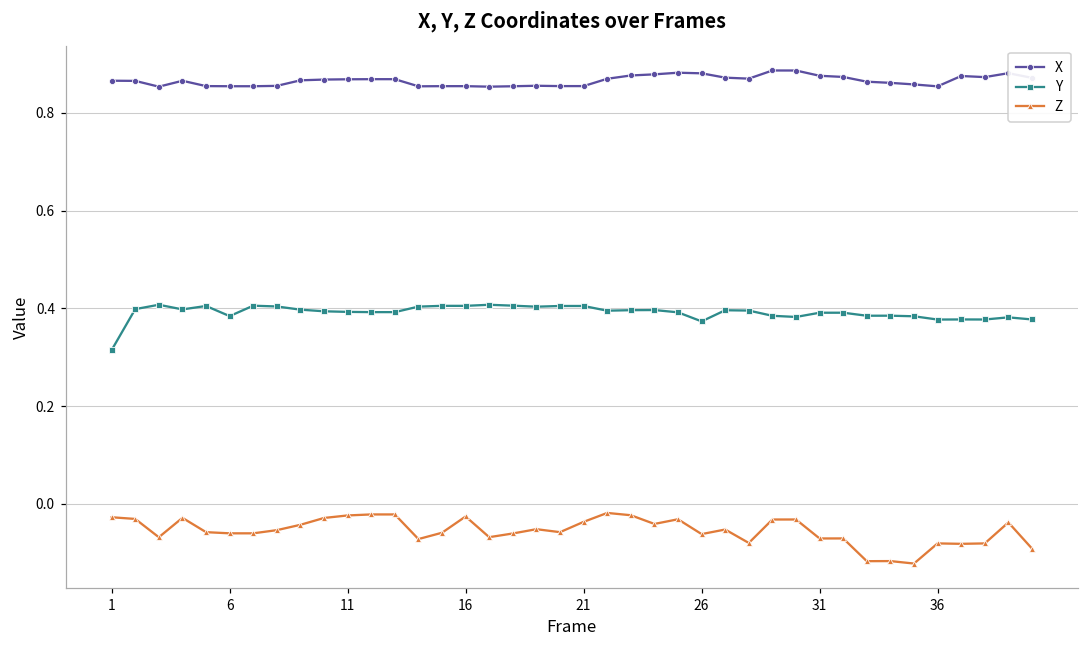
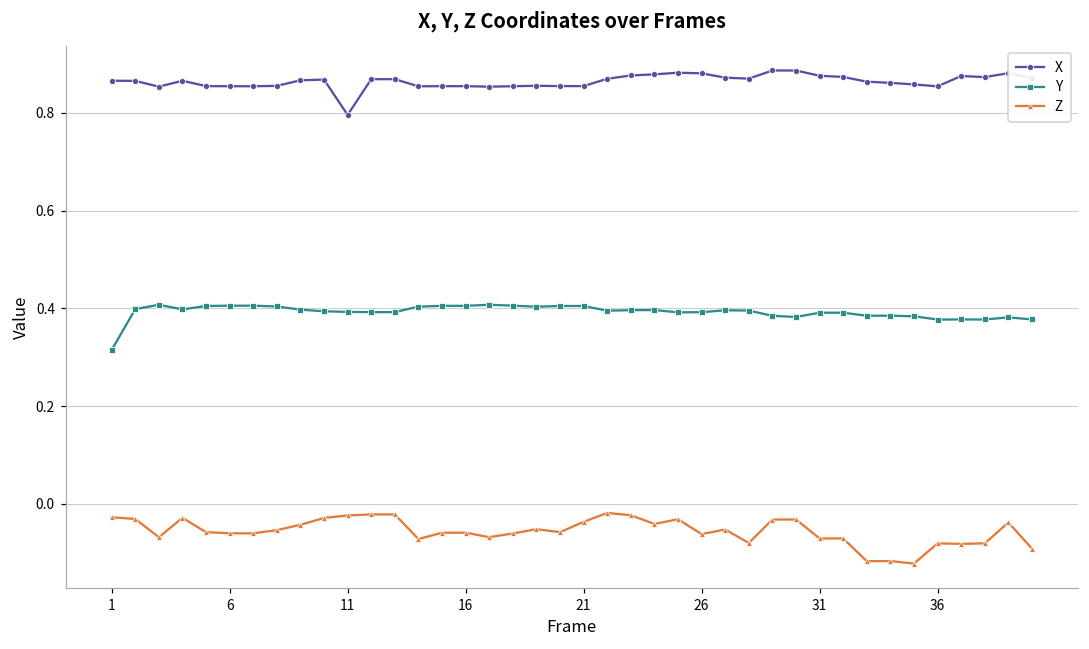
Y, 6: 0.38 -> 0.41
X, 11: 0.87 -> 0.80
Z, 16: -0.03 -> -0.06
Y, 26: 0.37 -> 0.39
